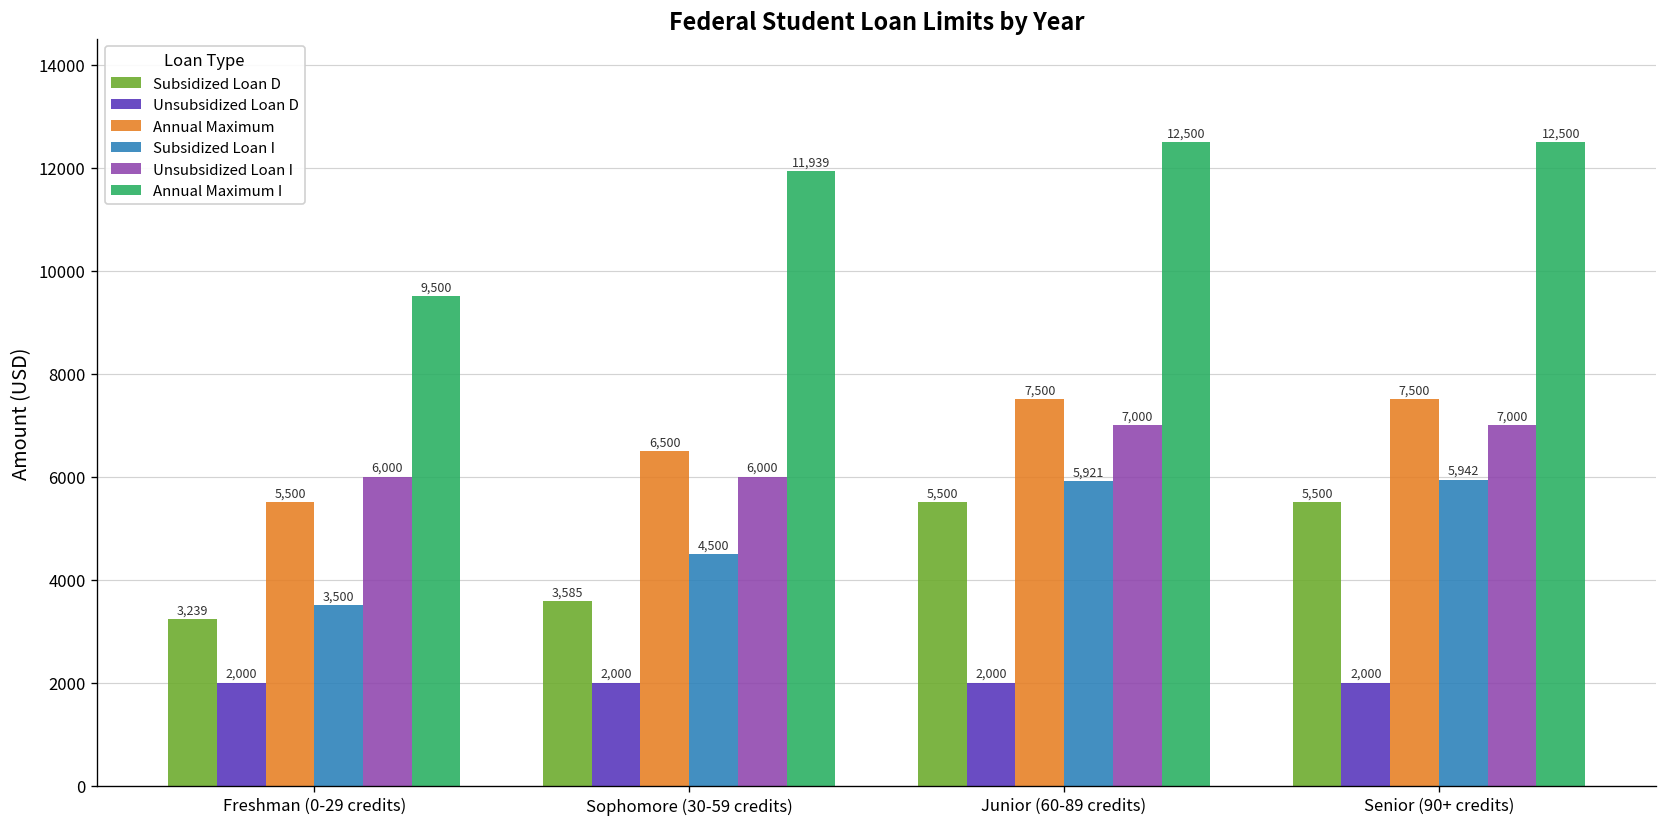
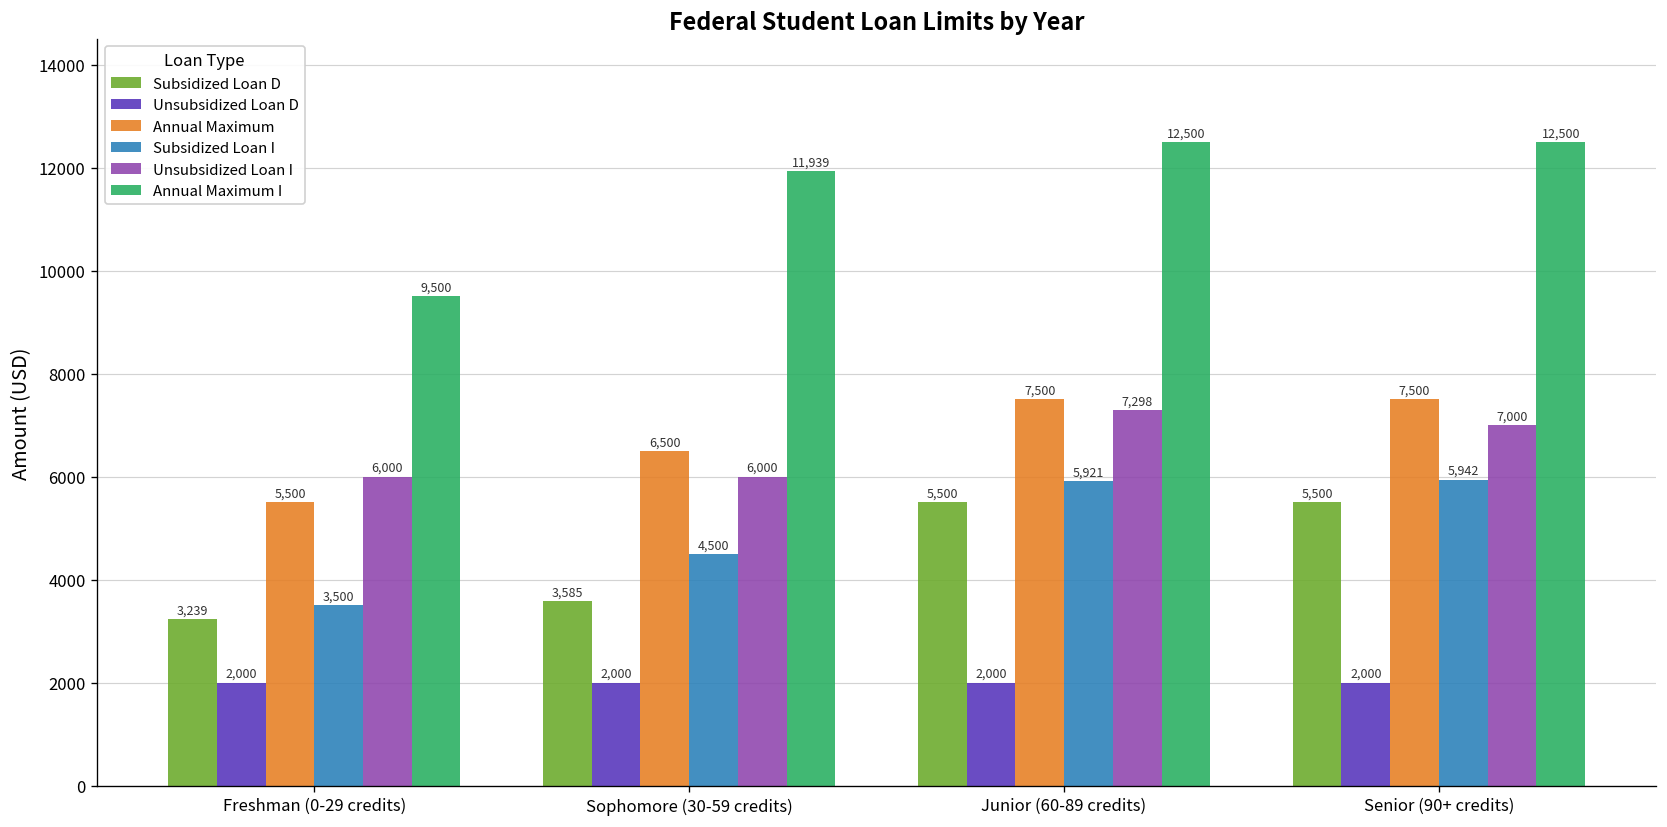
Unsubsidized Loan I, Junior (60-89 credits): 7,000 -> 7,298
